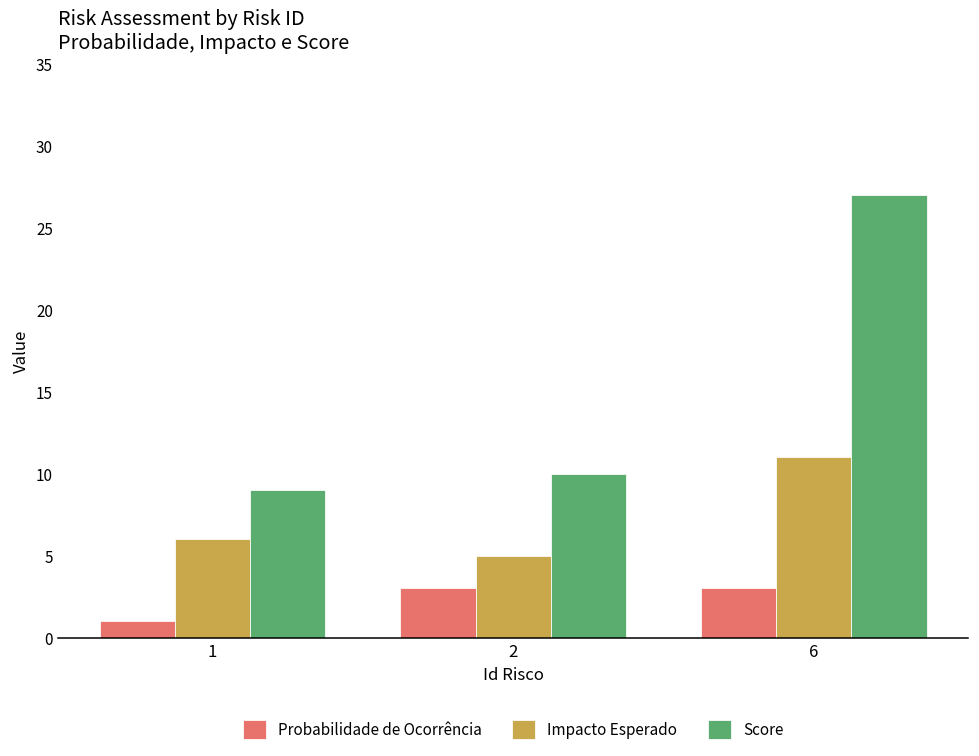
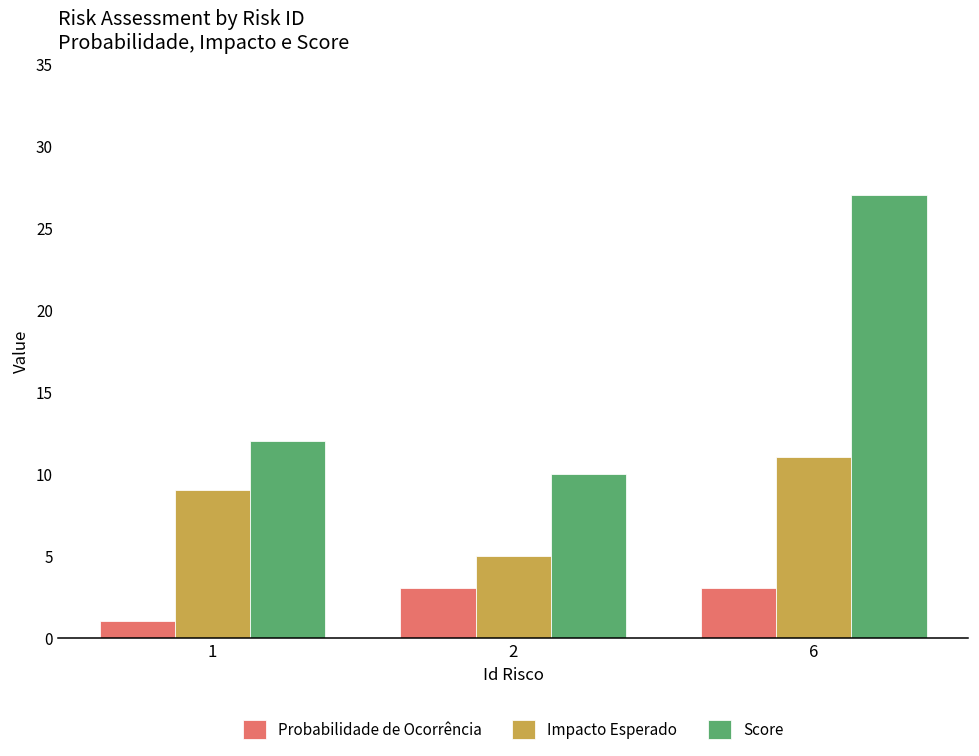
Impacto Esperado, 1: 6 -> 9
Score, 1: 9 -> 12
